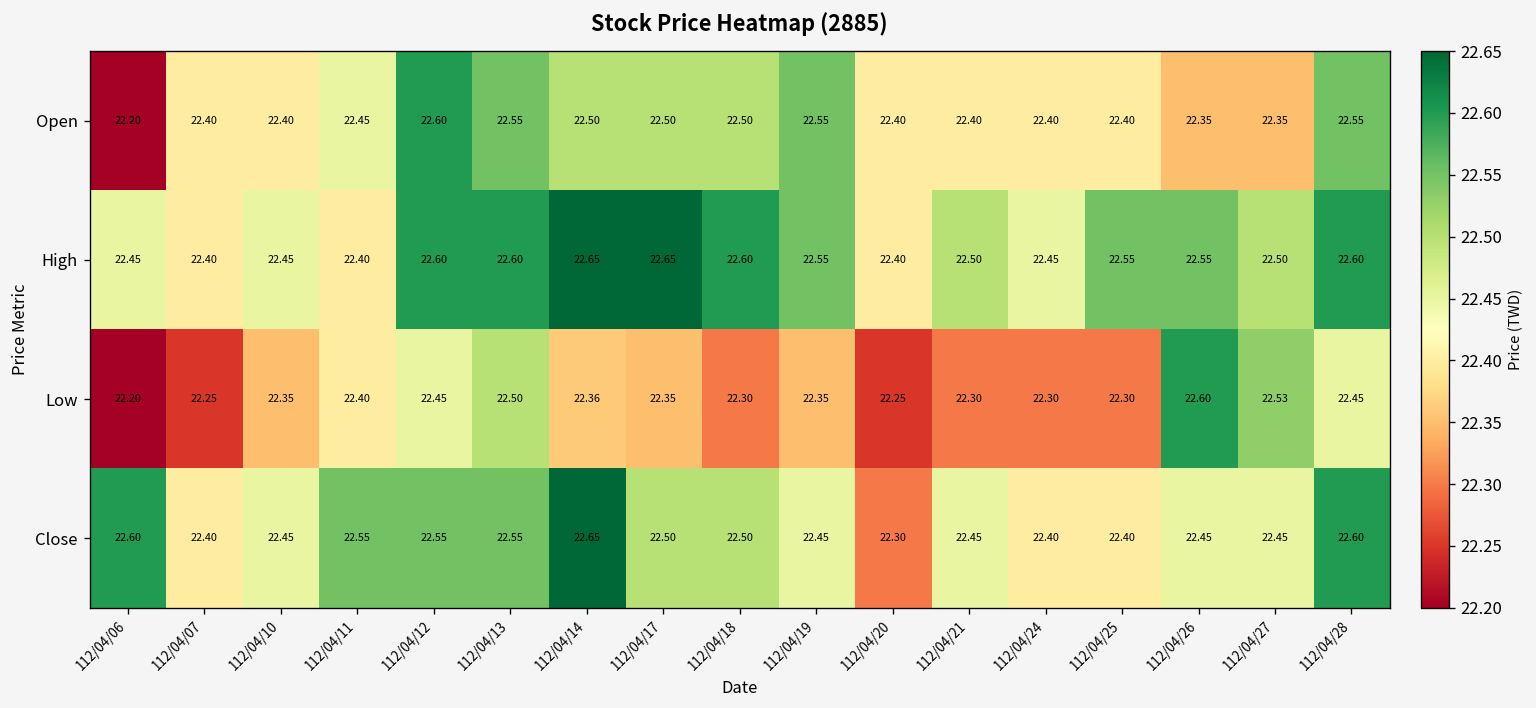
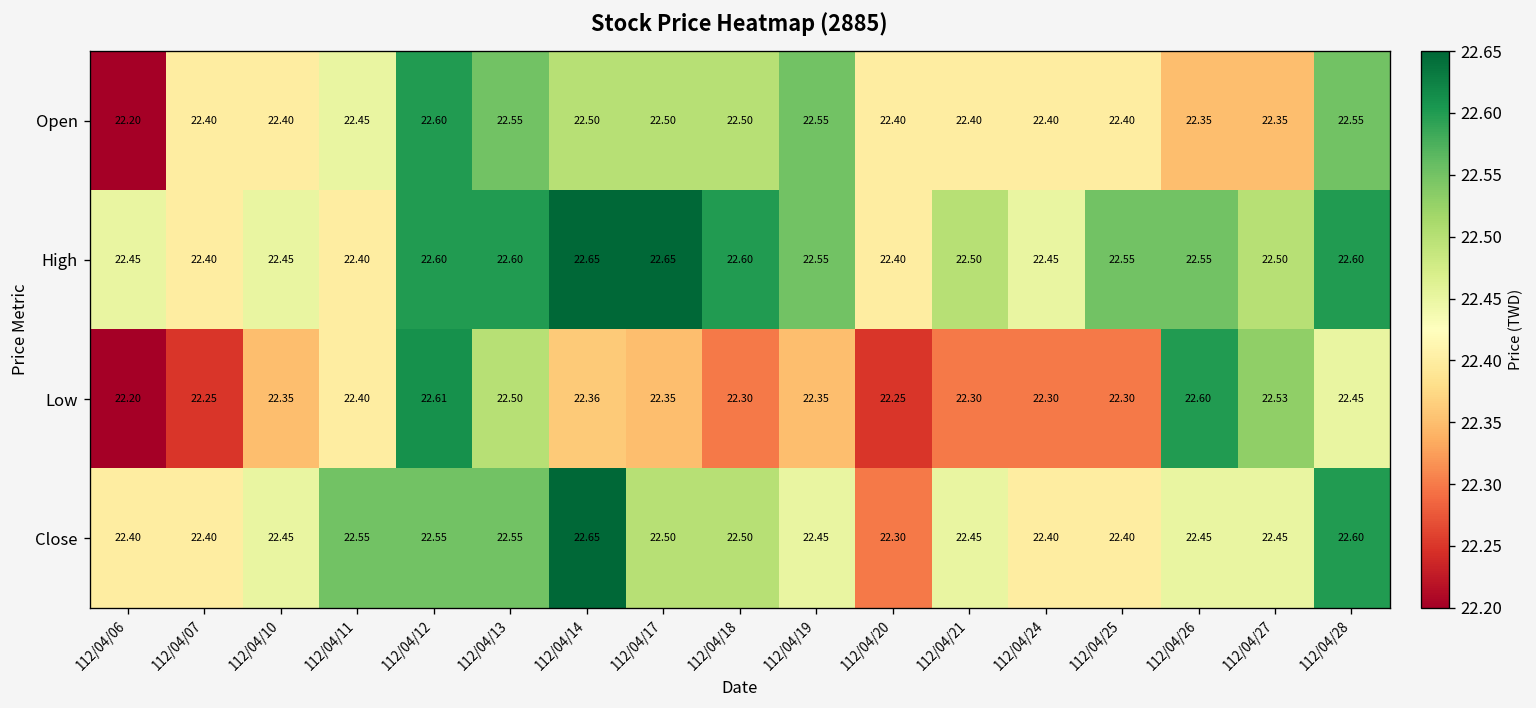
Low, 112/04/12: 22.45 -> 22.61
Close, 112/04/06: 22.60 -> 22.40
